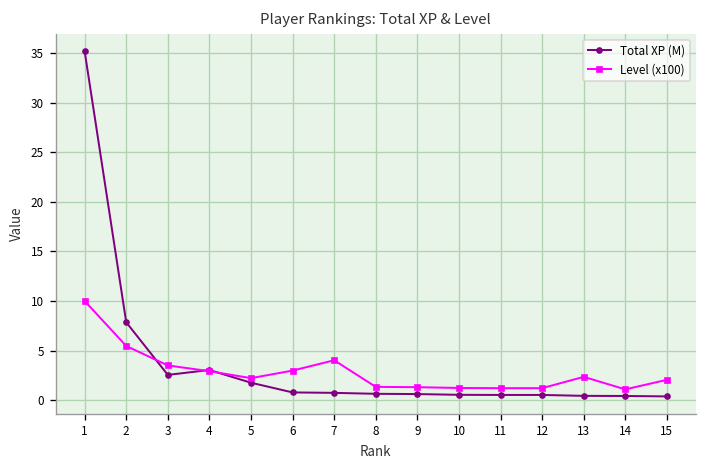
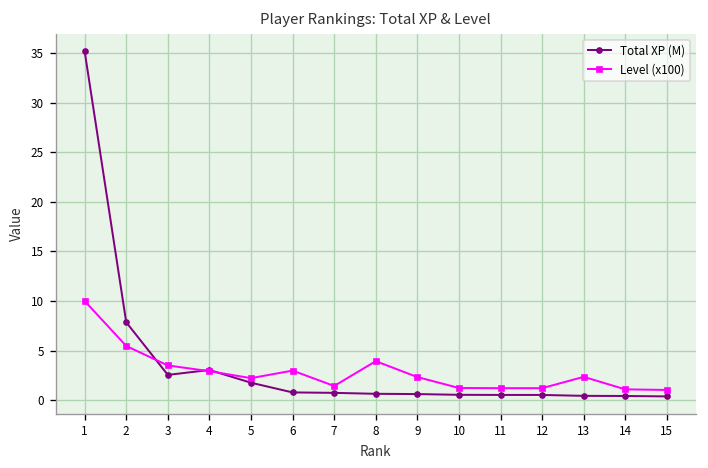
Level (x100), 7: 4 -> 1
Level (x100), 8: 1 -> 4
Level (x100), 9: 1 -> 2
Level (x100), 15: 2 -> 1
